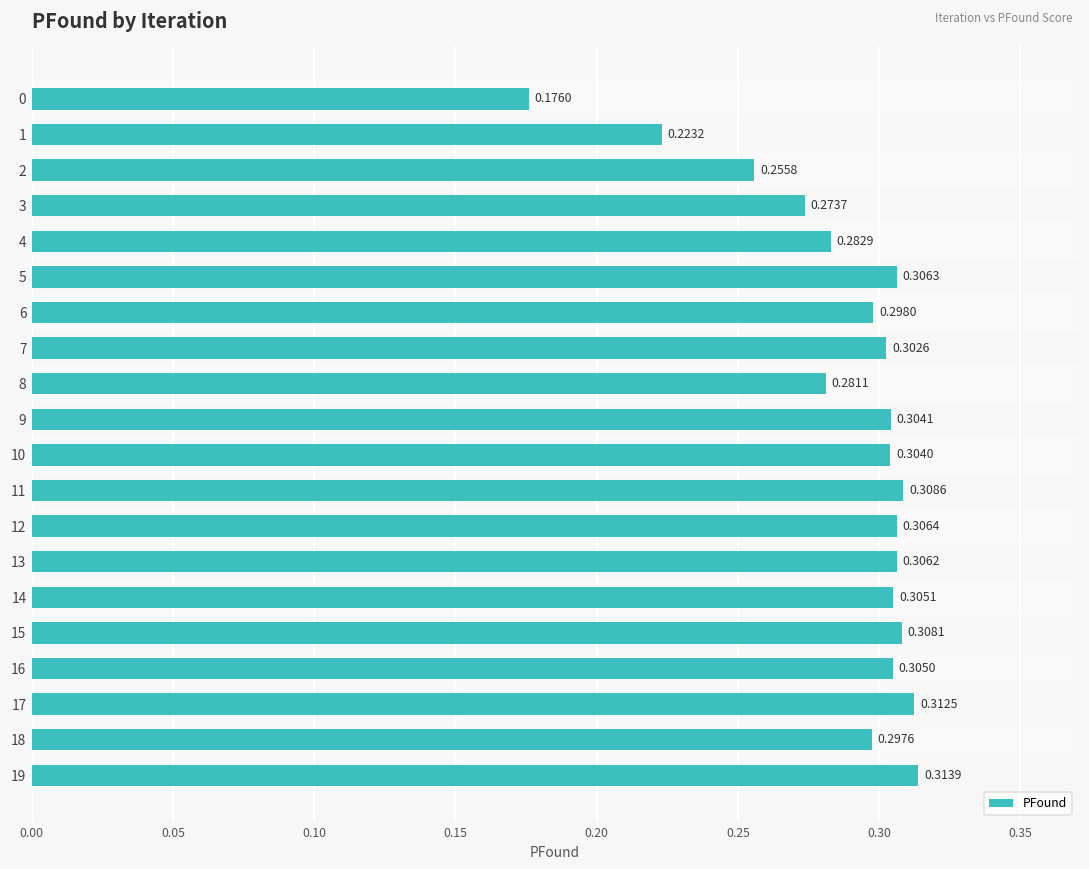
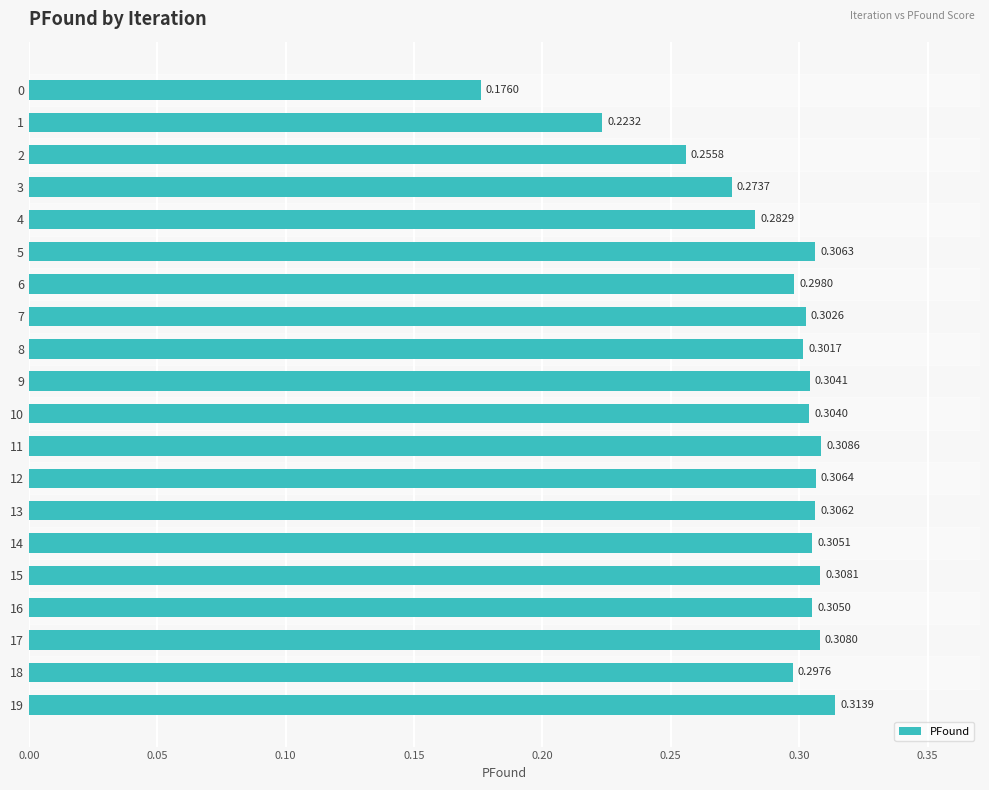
8: 0.2811 -> 0.3017
17: 0.3125 -> 0.3080
